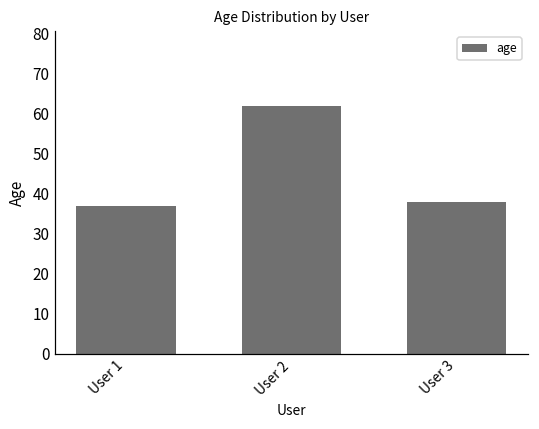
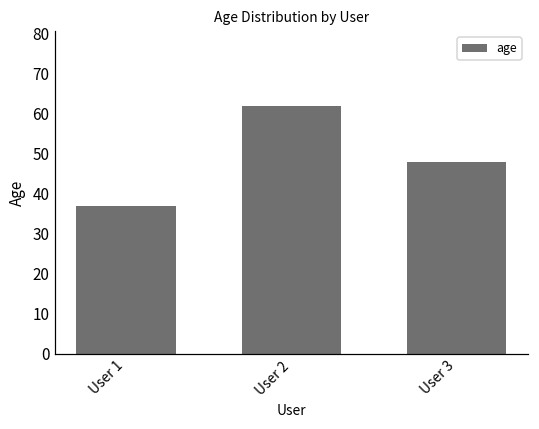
User 3: 38 -> 48
